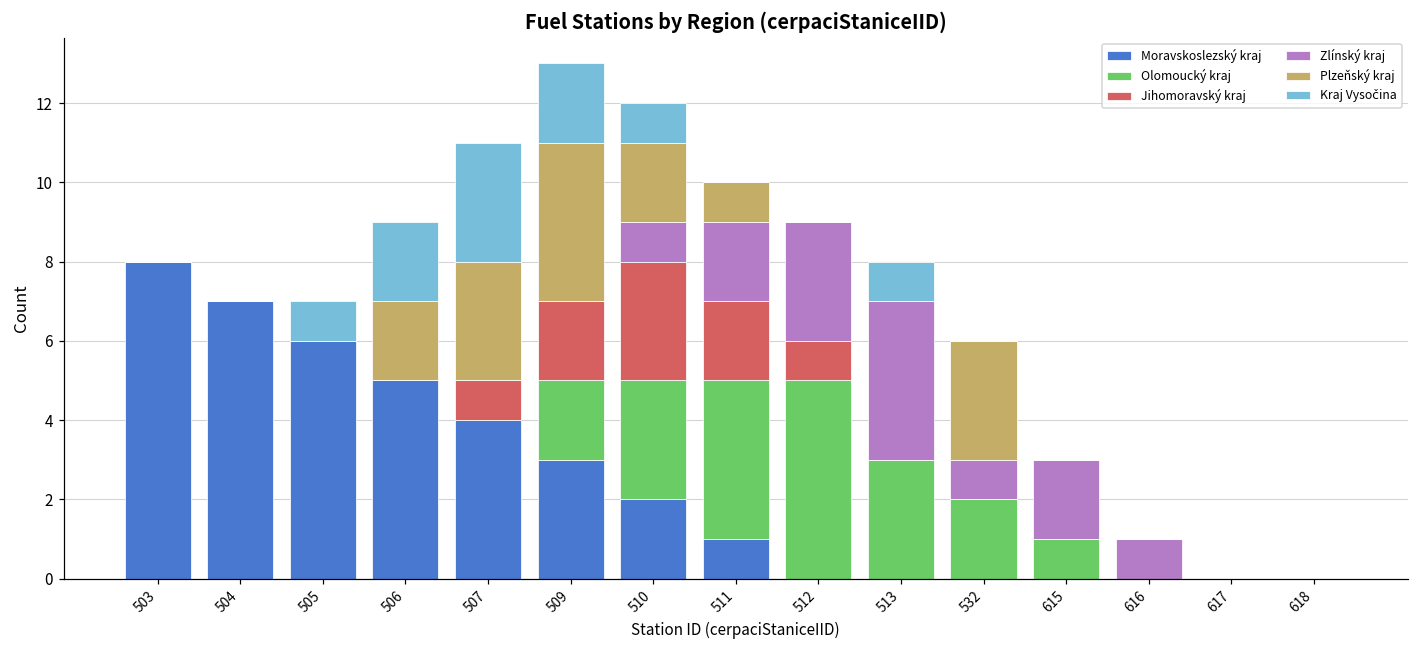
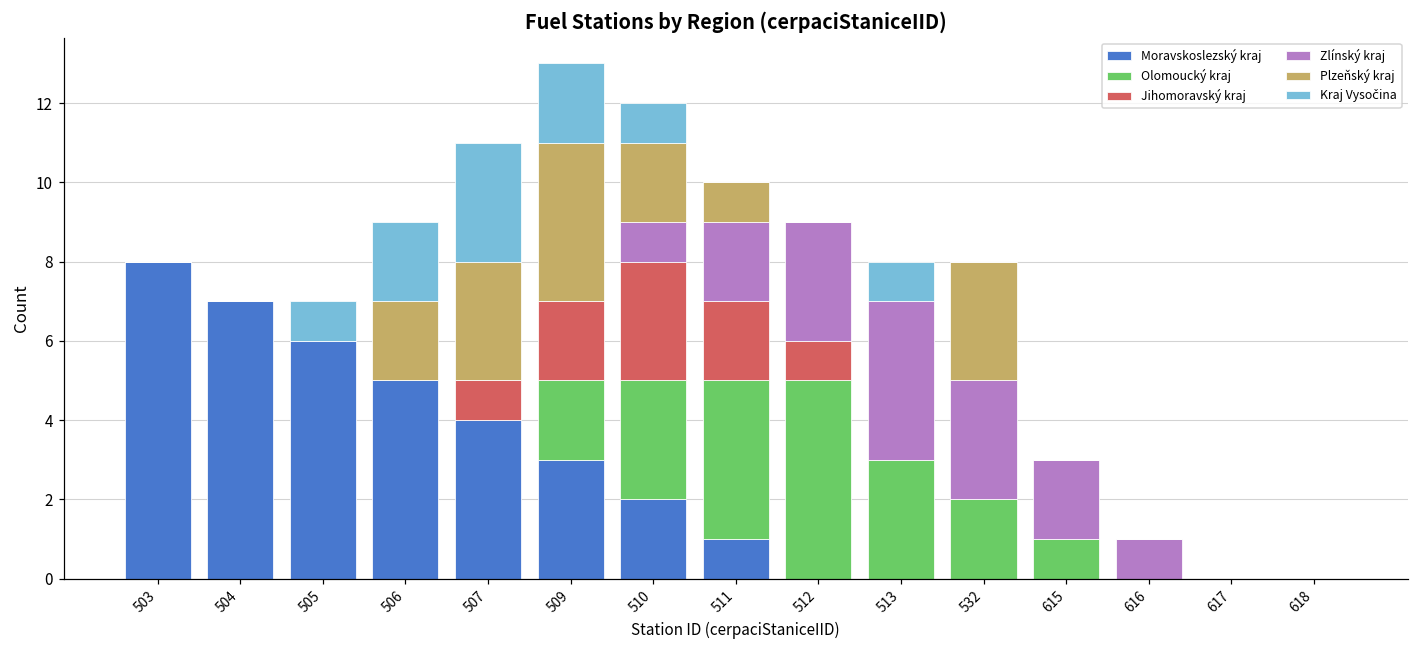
Zlínský kraj, 532: 1 -> 3
